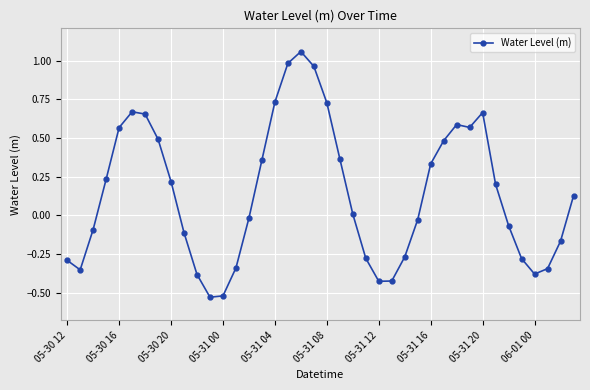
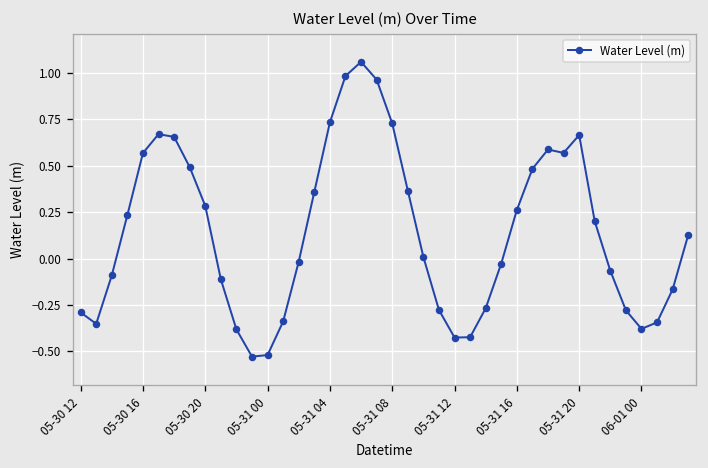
05-30 20: 0.22 -> 0.28
05-31 16: 0.33 -> 0.26
